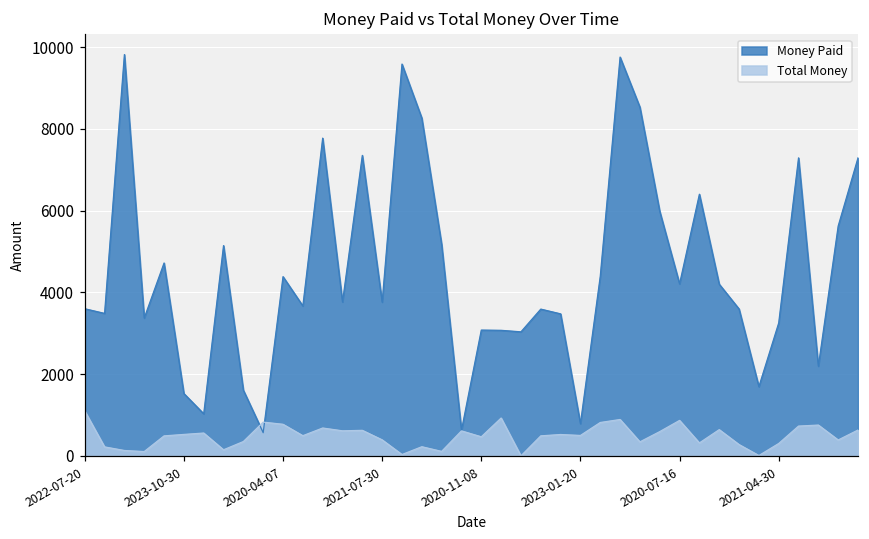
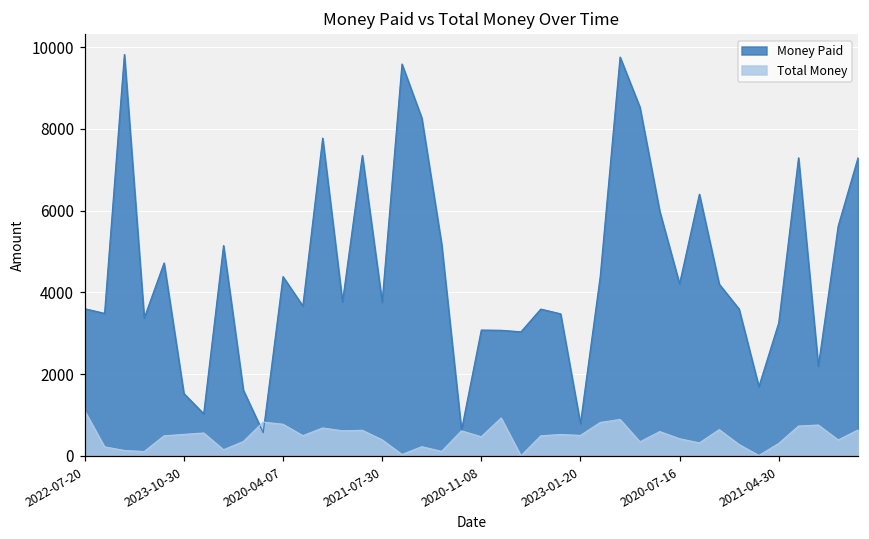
Total Money, 2020-07-16: 900 -> 400
